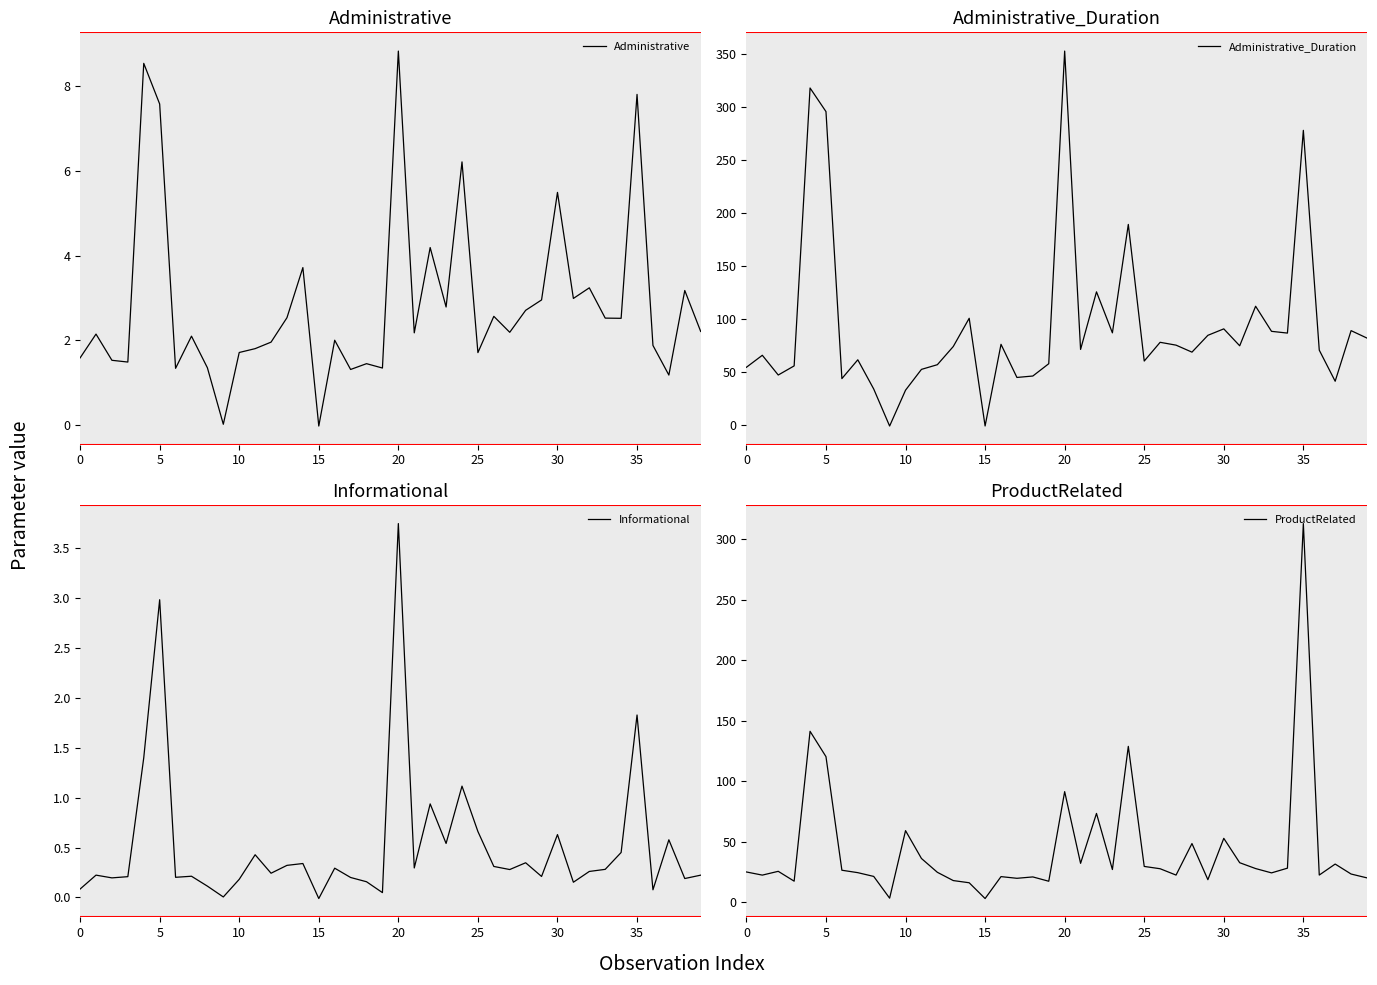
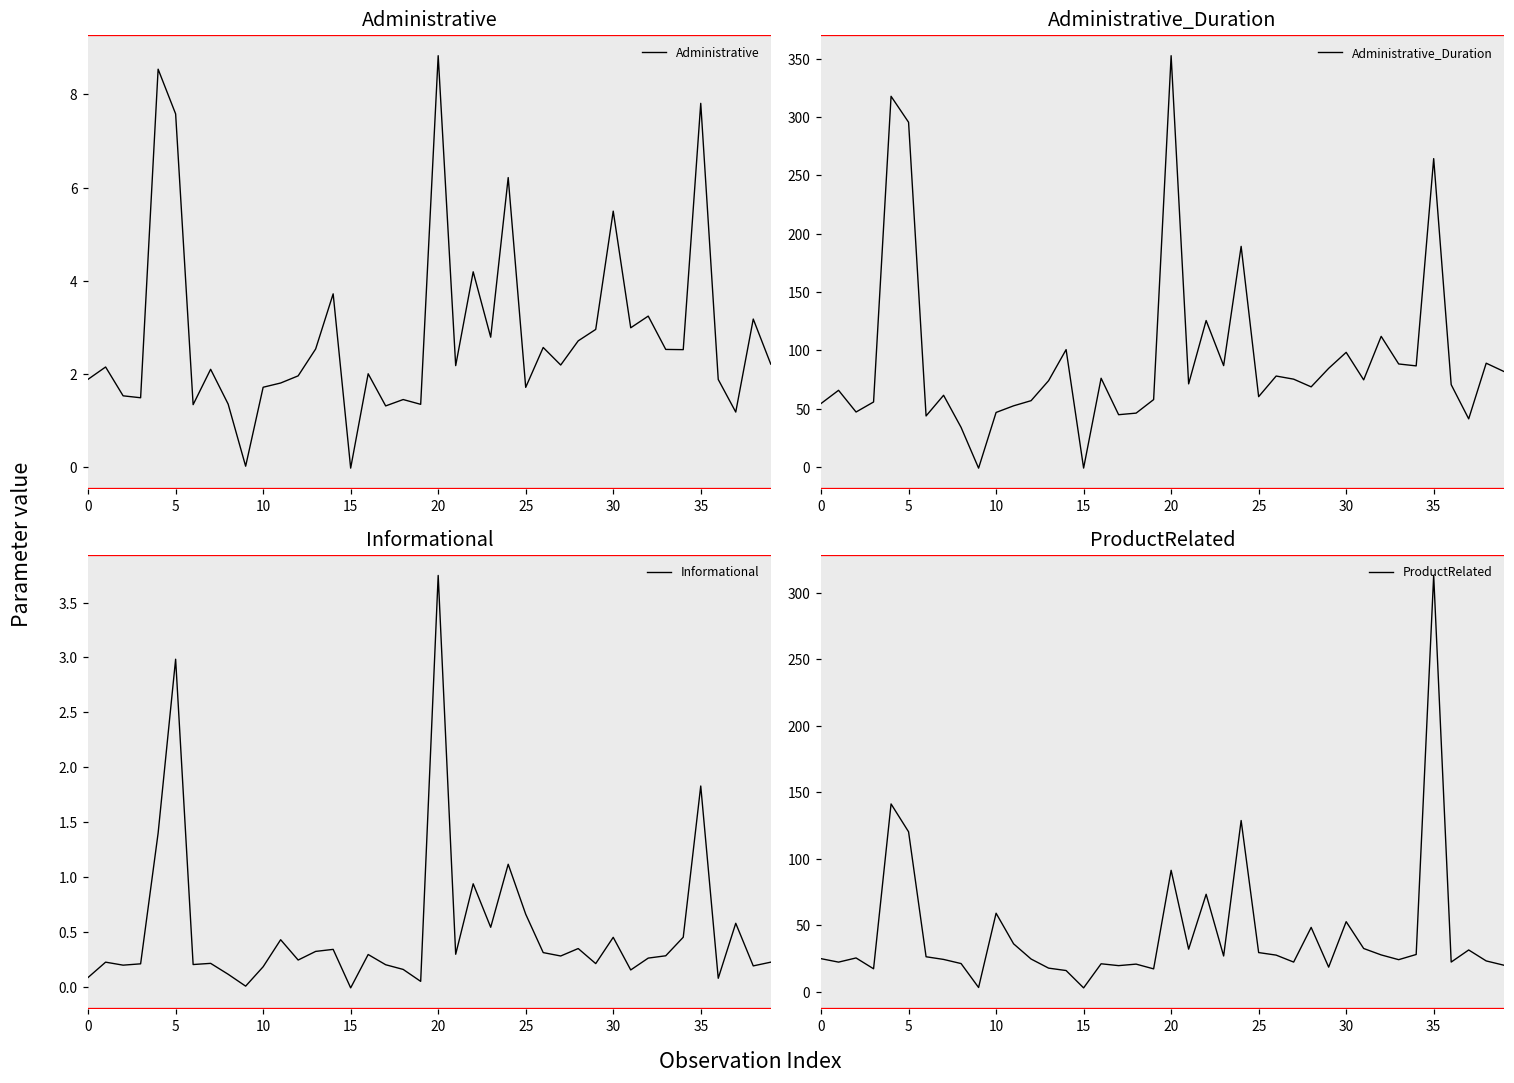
Administrative, 0: 1.6 -> 1.9
Administrative_Duration, 10: 33 -> 47
Administrative_Duration, 30: 91 -> 98
Administrative_Duration, 35: 278 -> 264
Informational, 30: 0.6 -> 0.4
